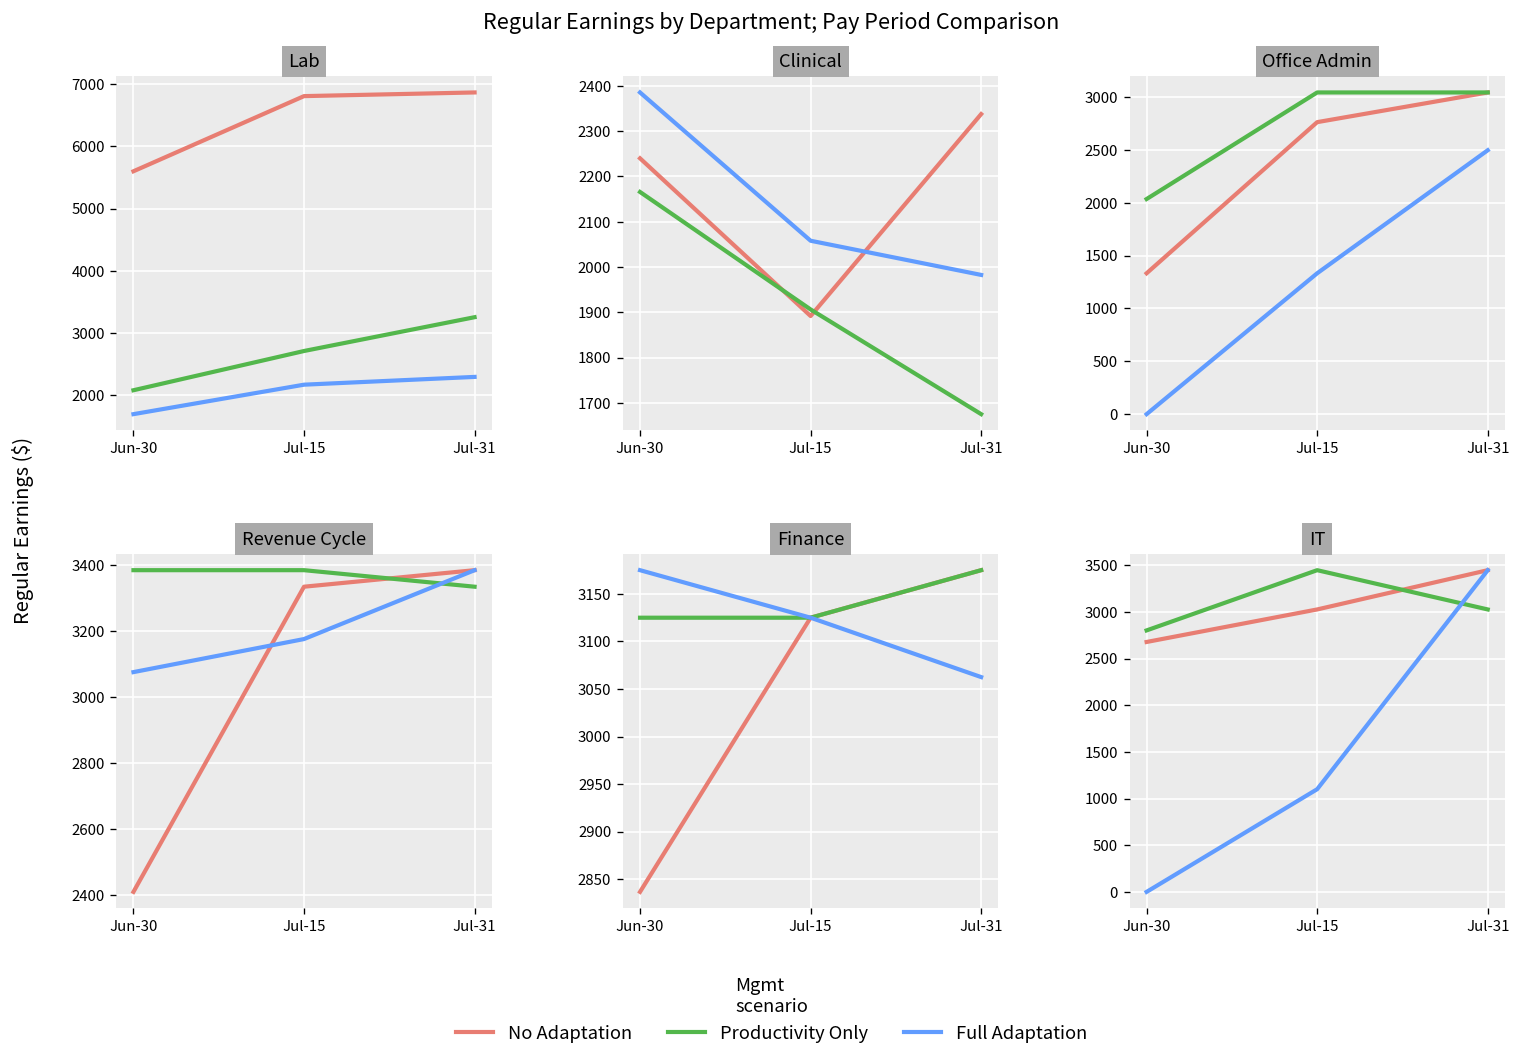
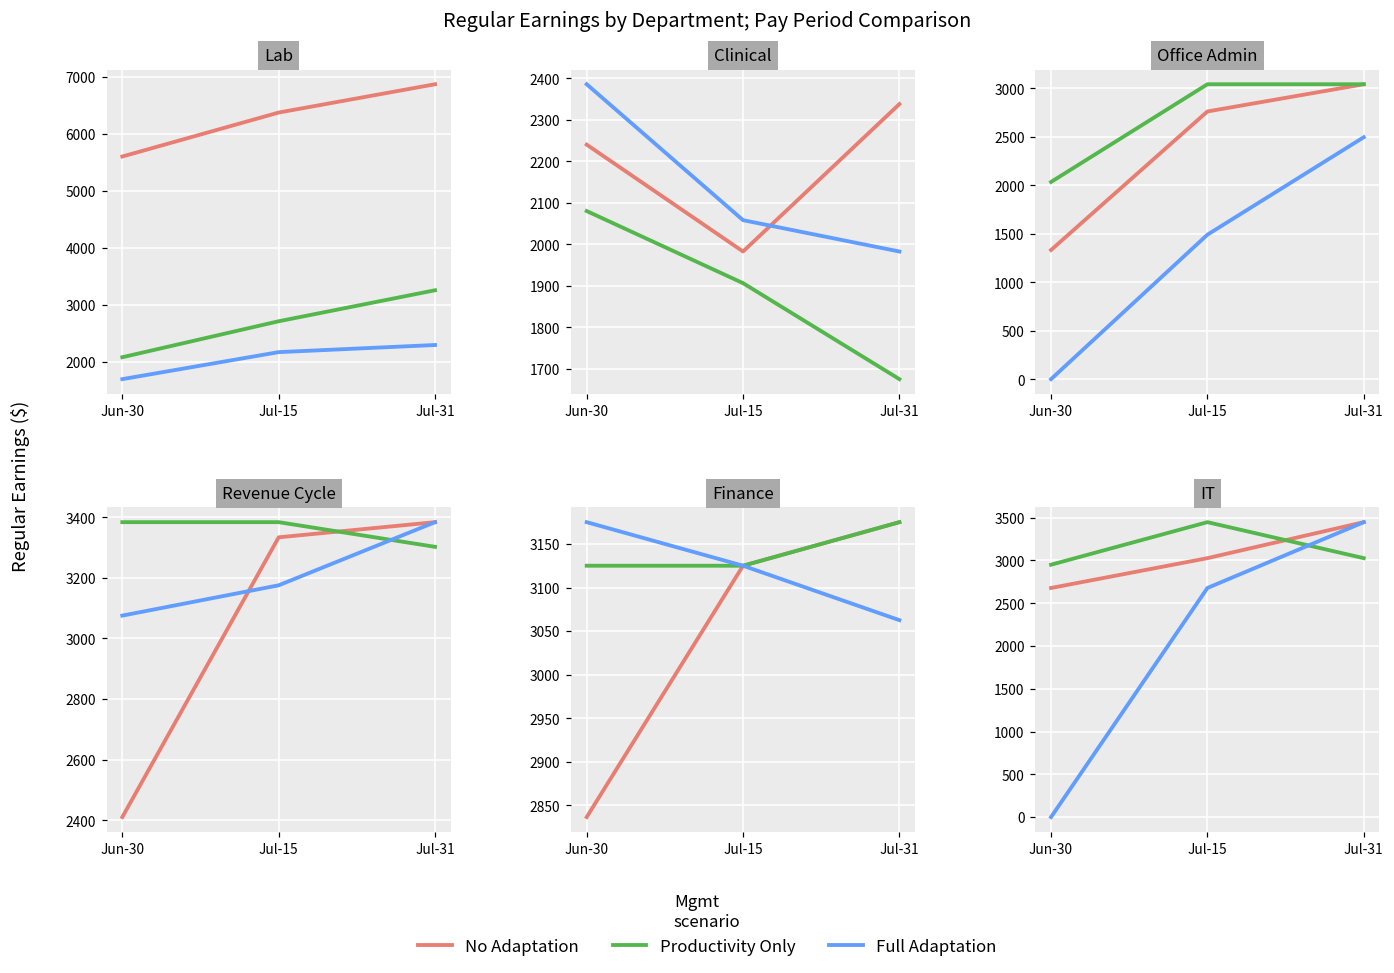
Lab, No Adaptation, Jul-15: 6800 -> 6400
Clinical, Productivity Only, Jun-30: 2170 -> 2080
Clinical, No Adaptation, Jul-15: 1890 -> 1980
Office Admin, Full Adaptation, Jul-15: 1300 -> 1500
Revenue Cycle, Productivity Only, Jul-31: 3330 -> 3300
IT, Productivity Only, Jun-30: 2800 -> 2900
IT, Full Adaptation, Jul-15: 1100 -> 2700
